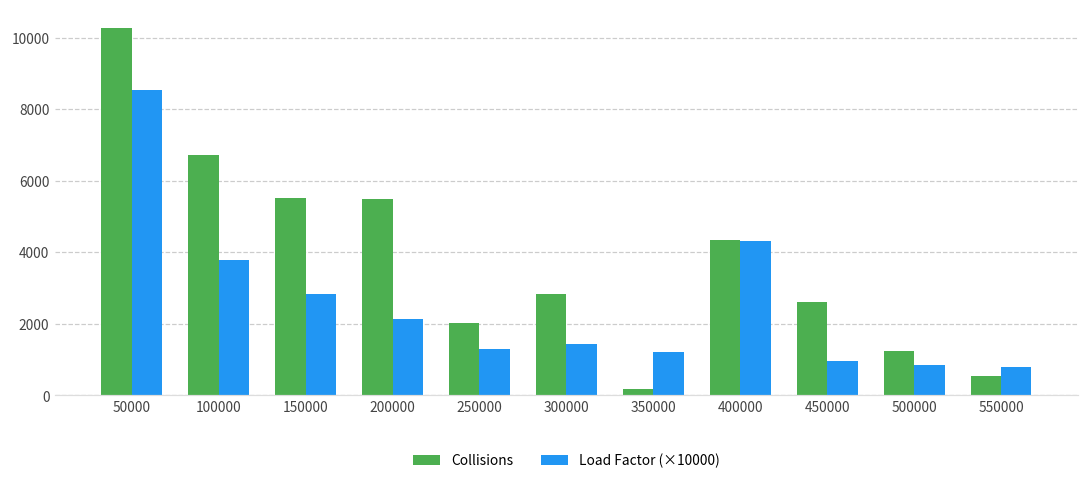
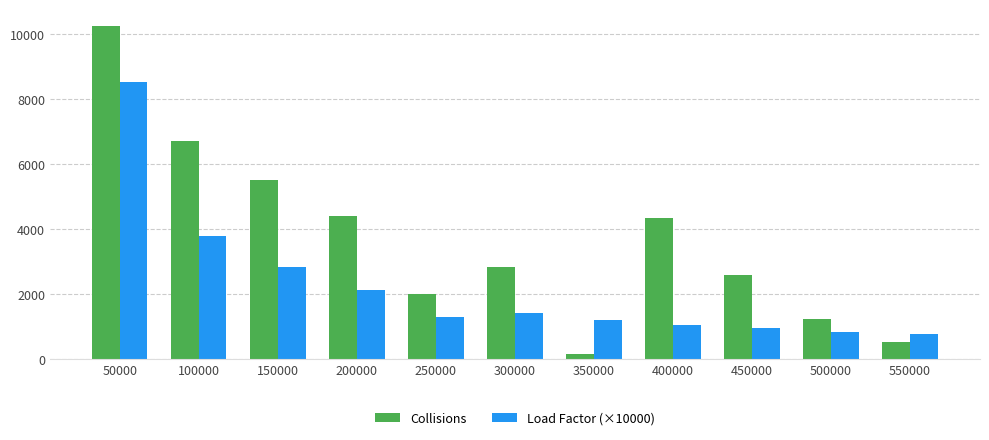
Collisions, 200000: 5500 -> 4400
Load Factor (×10000), 400000: 4300 -> 1100
